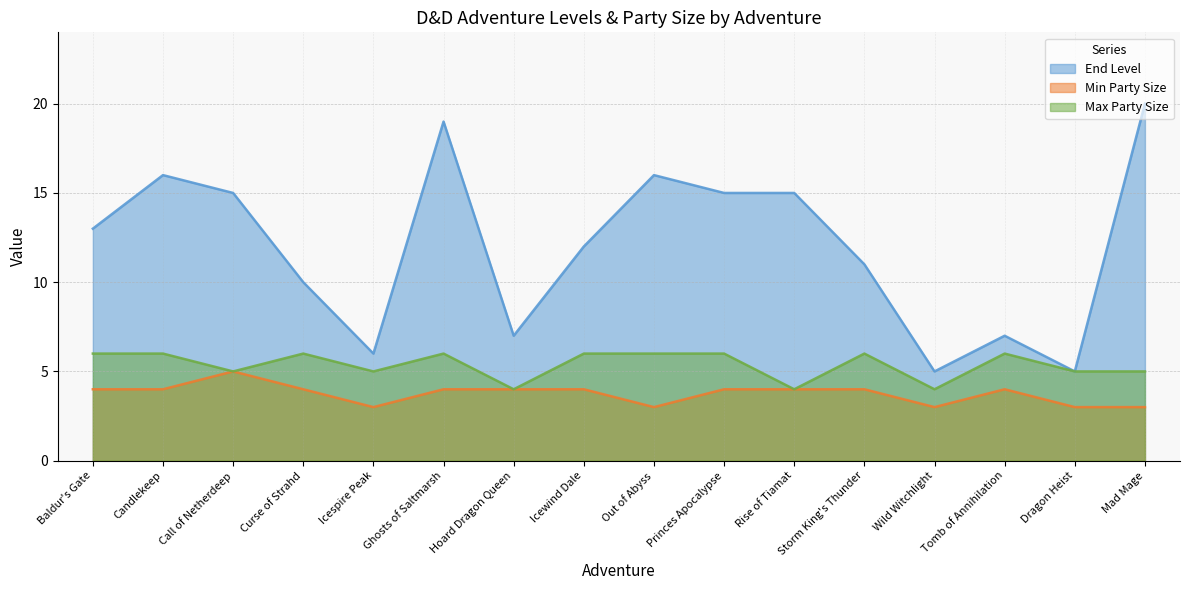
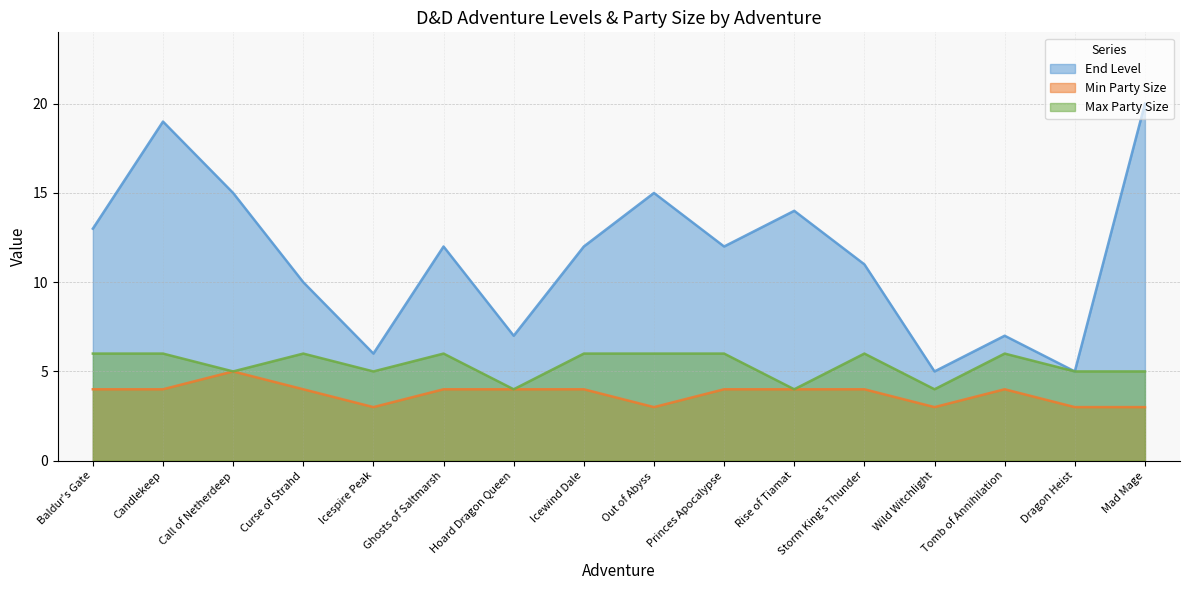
End Level, Candlekeep: 16 -> 19
End Level, Ghosts of Saltmarsh: 19 -> 12
End Level, Out of Abyss: 16 -> 15
End Level, Princes Apocalypse: 15 -> 12
End Level, Rise of Tiamat: 15 -> 14
